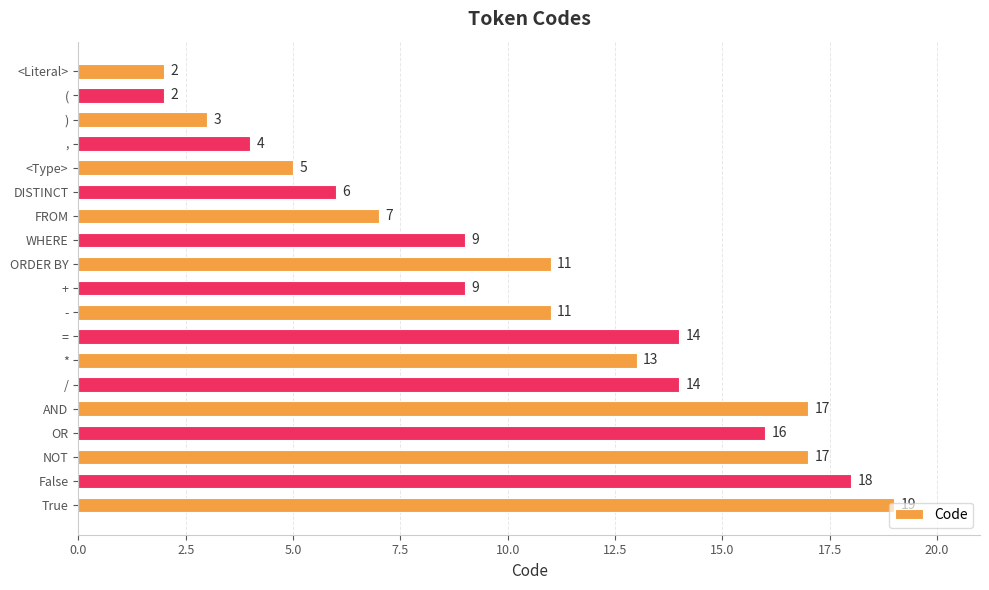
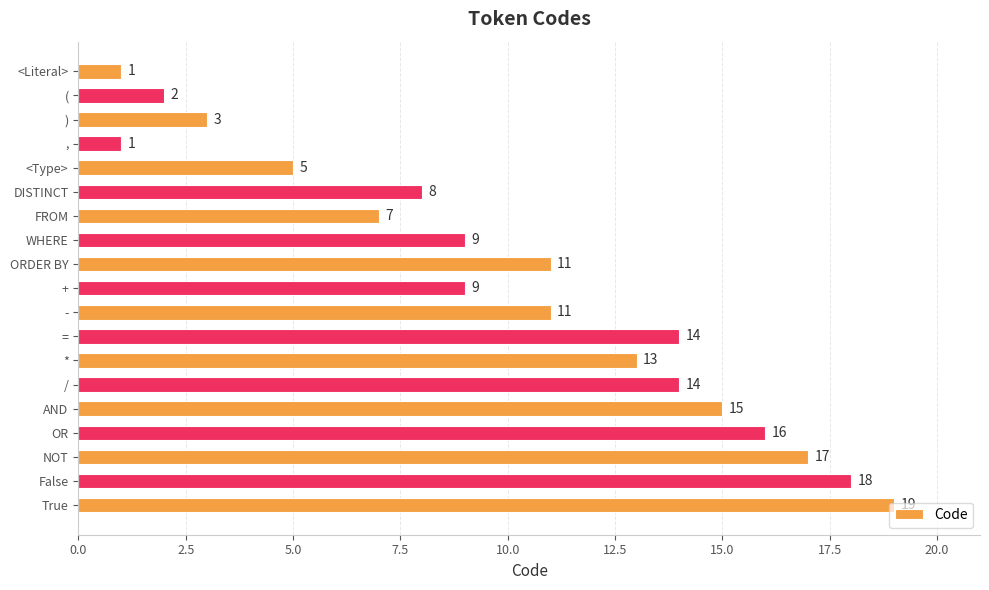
<Literal>: 2 -> 1
,: 4 -> 1
DISTINCT: 6 -> 8
AND: 17 -> 15
